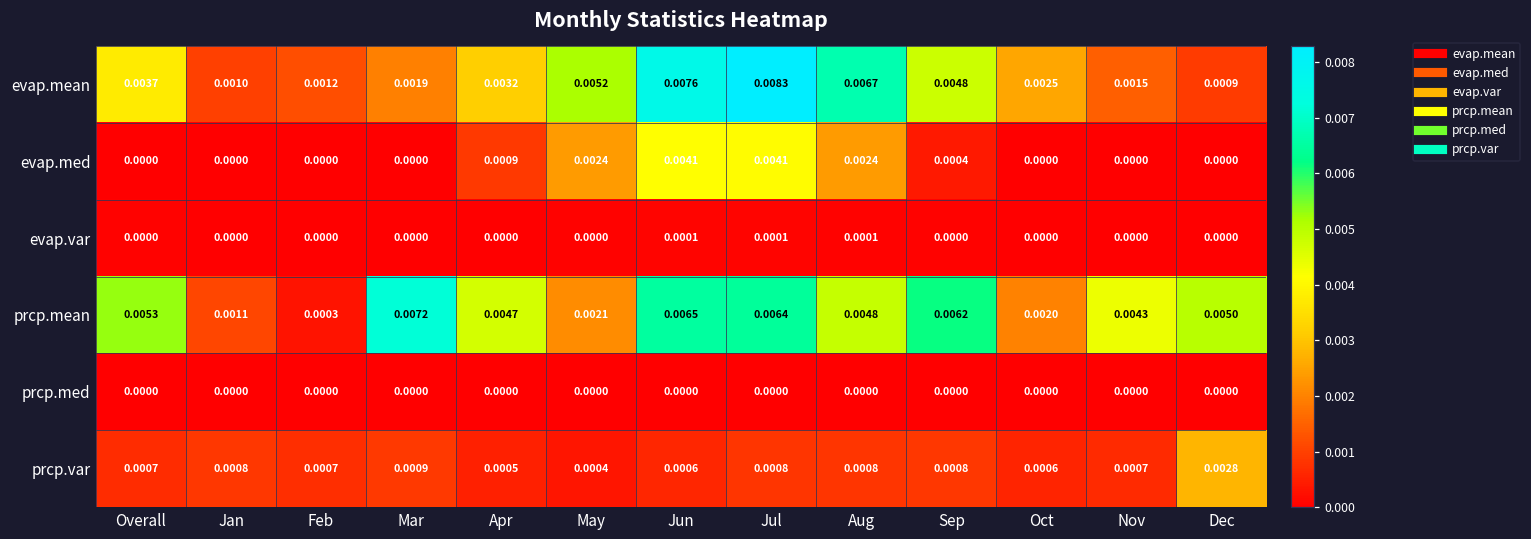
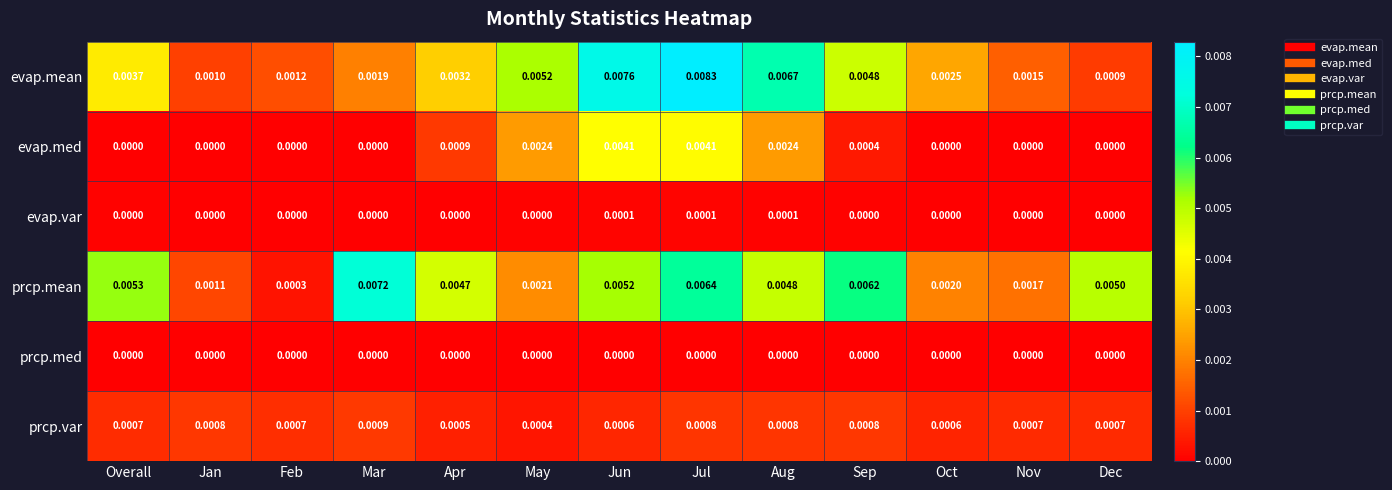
prcp.mean, Jun: 0.0065 -> 0.0052
prcp.mean, Nov: 0.0043 -> 0.0017
prcp.var, Dec: 0.0028 -> 0.0007
